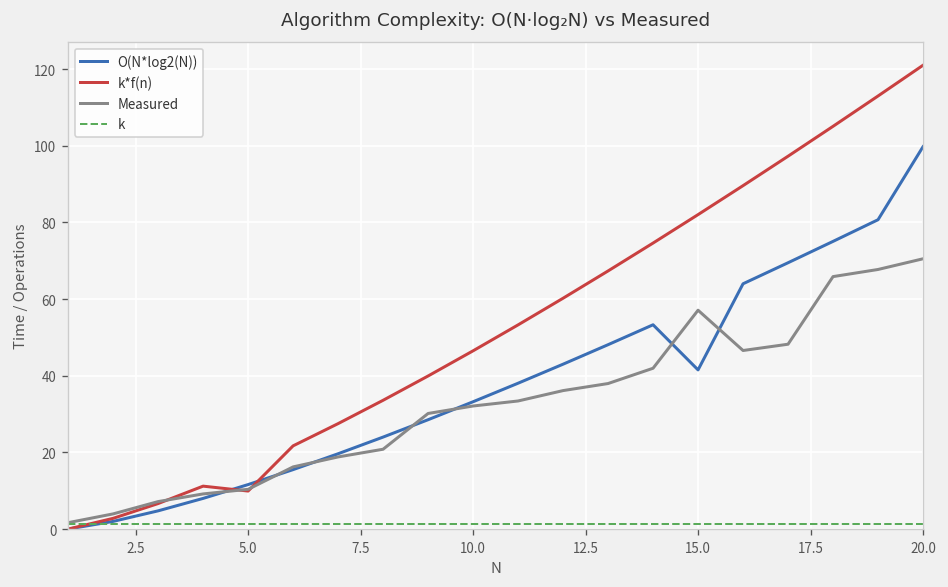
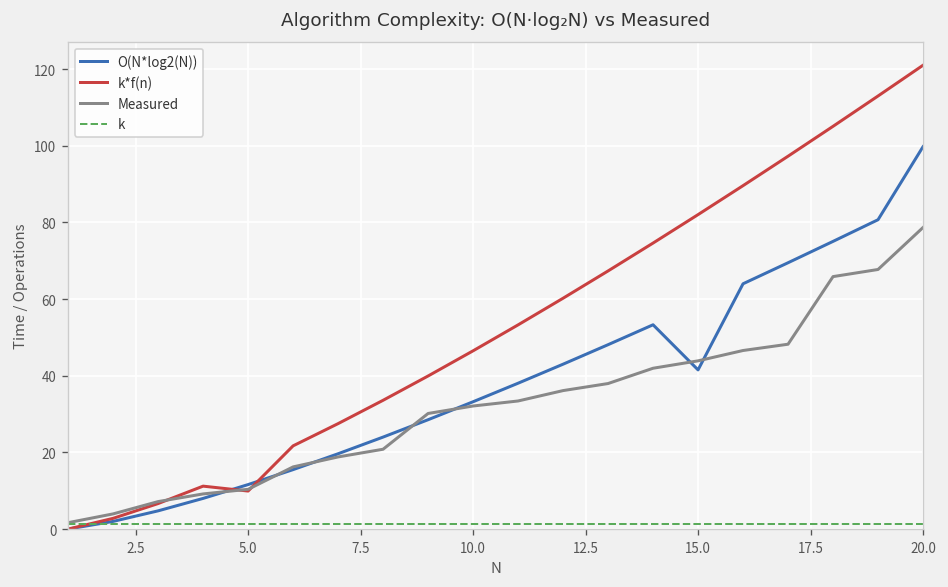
Measured, 15.0: 57 -> 44
Measured, 20.0: 71 -> 79
